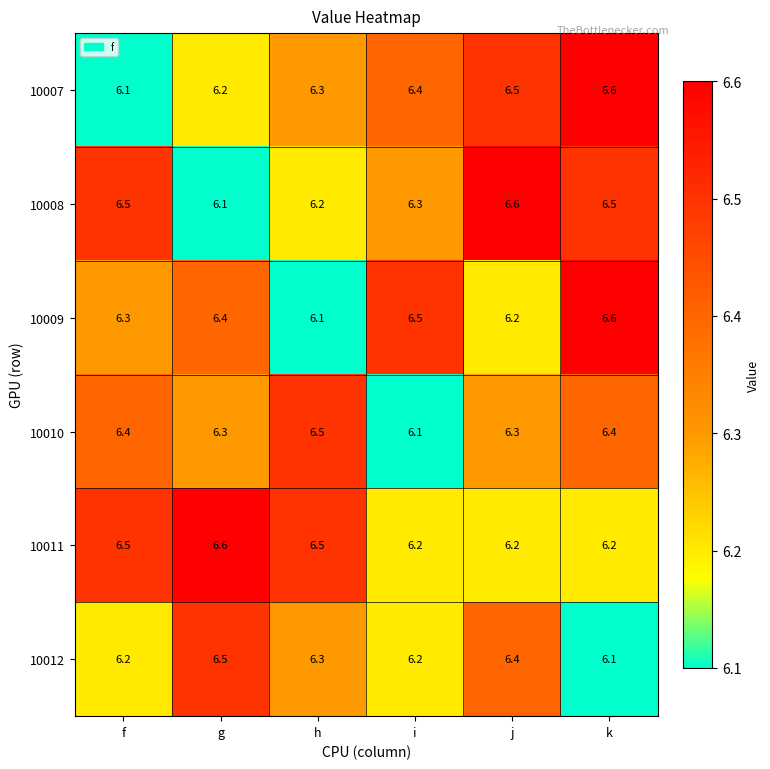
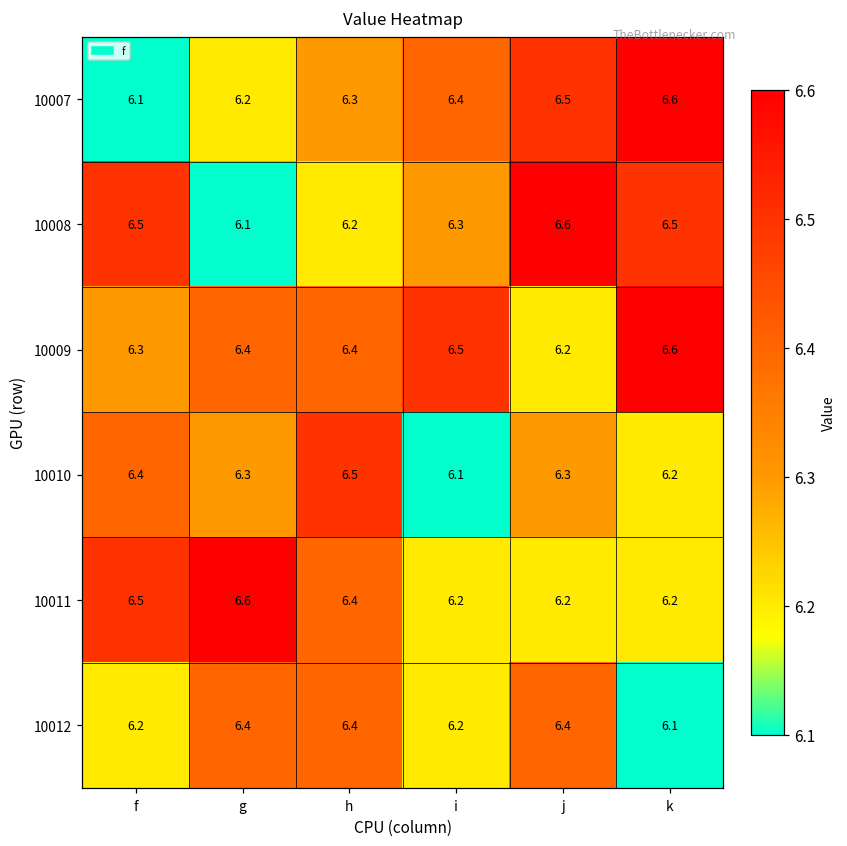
10009, h: 6.1 -> 6.4
10010, k: 6.4 -> 6.2
10011, h: 6.5 -> 6.4
10012, g: 6.5 -> 6.4
10012, h: 6.3 -> 6.4
